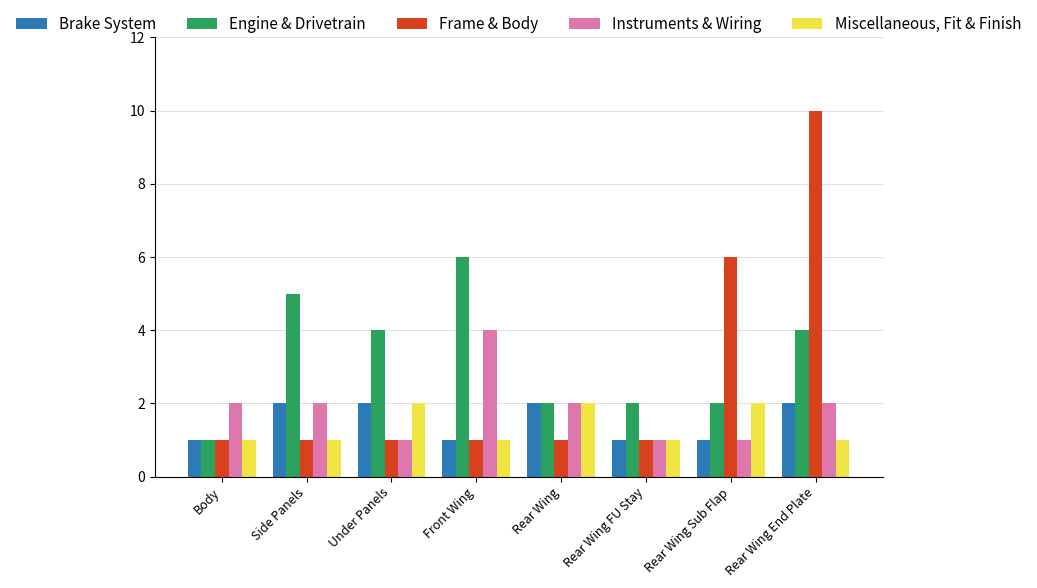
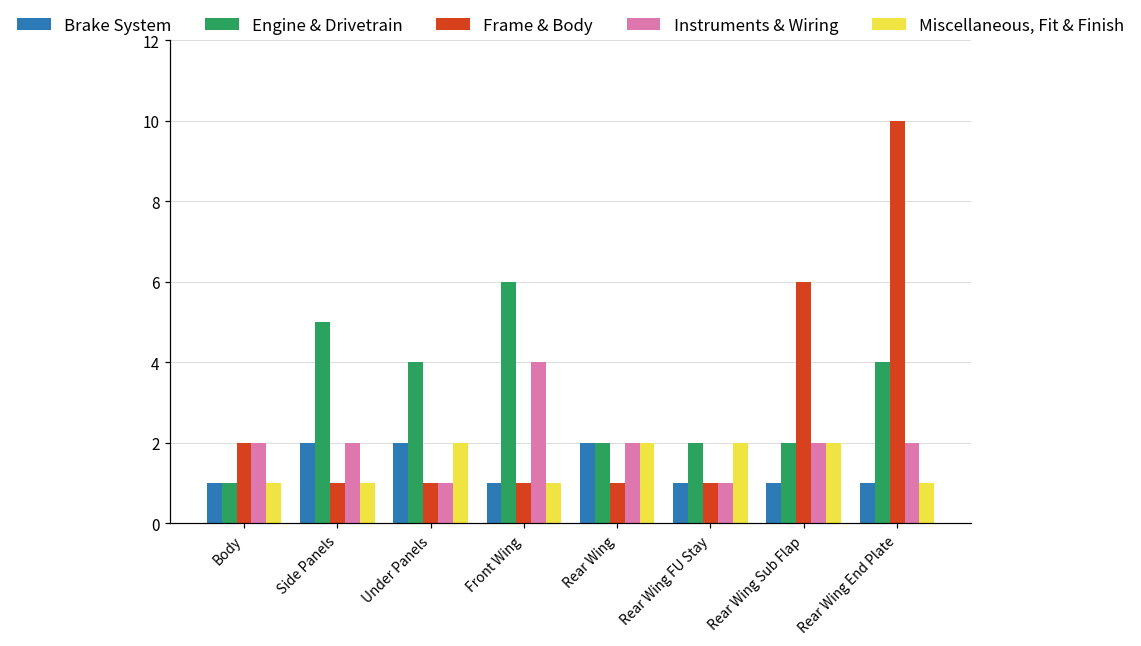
Frame & Body, Body: 1 -> 2
Miscellaneous, Fit & Finish, Rear Wing FU Stay: 1 -> 2
Instruments & Wiring, Rear Wing Sub Flap: 1 -> 2
Brake System, Rear Wing End Plate: 2 -> 1
